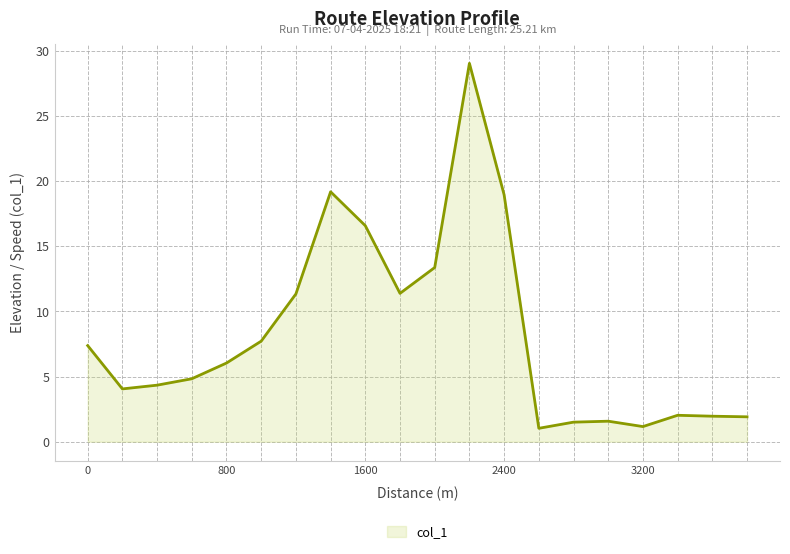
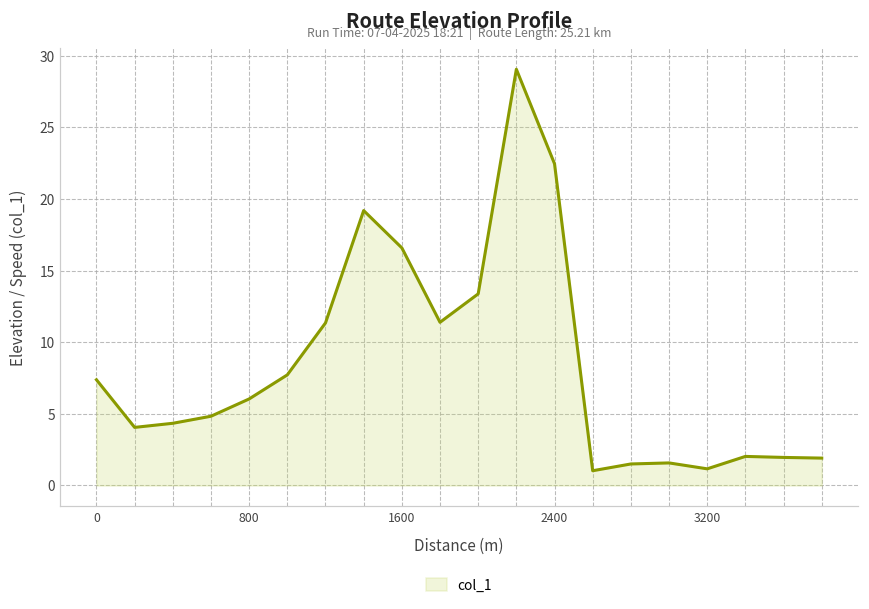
2400: 19.0 -> 22.5
